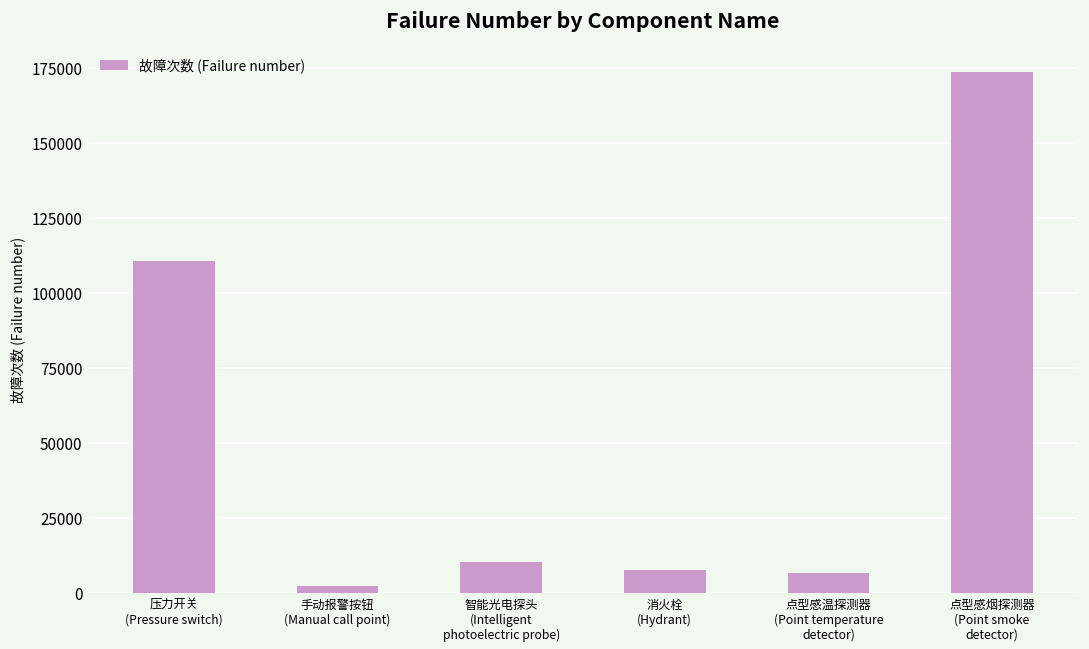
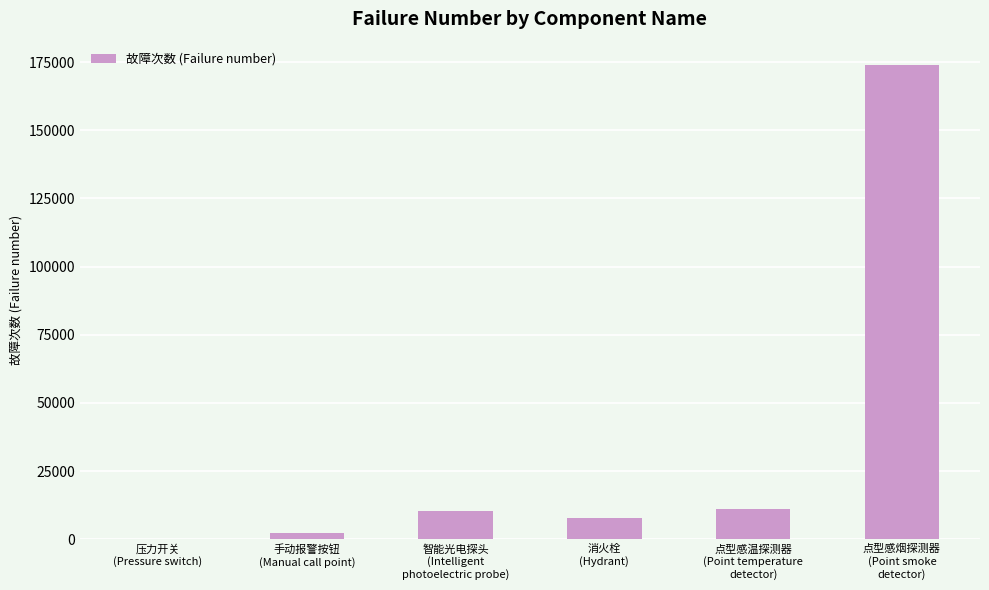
压力开关 (Pressure switch): 111000 -> 0
点型感温探测器 (Point temperature detector): 7000 -> 11000
